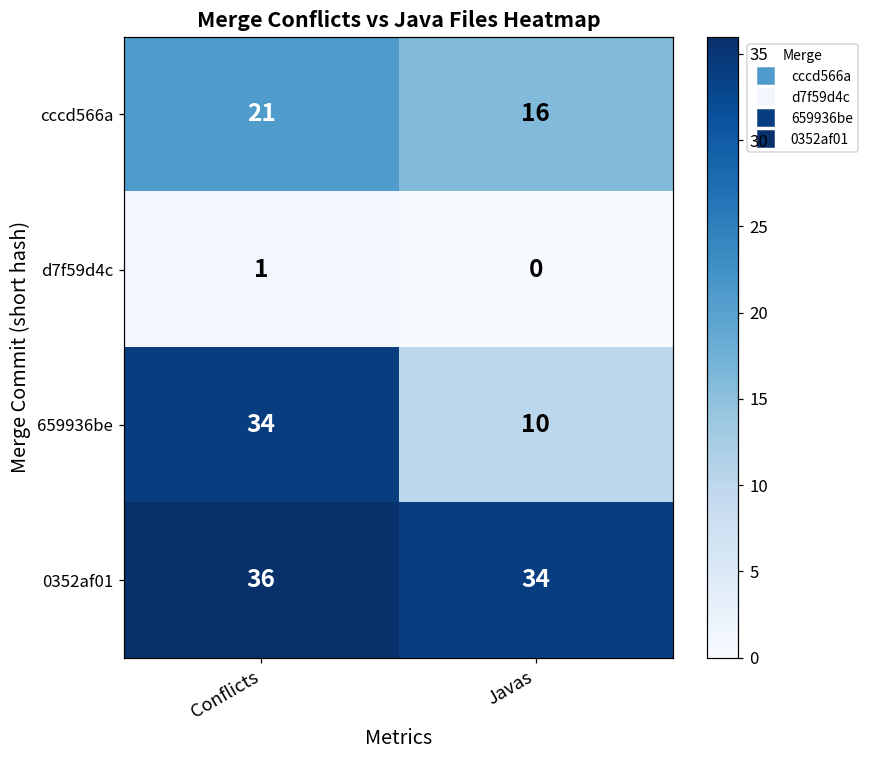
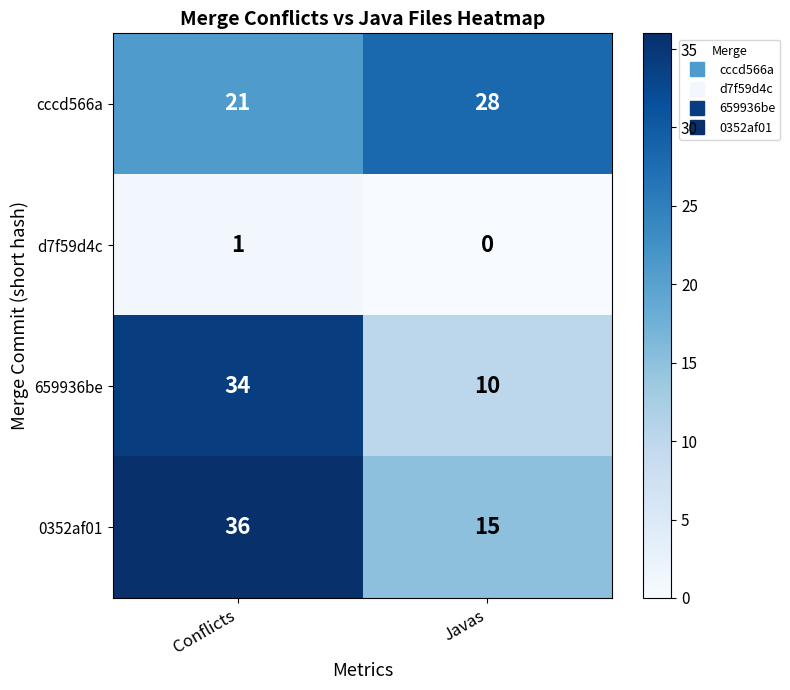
cccd566a, Javas: 16 -> 28
0352af01, Javas: 34 -> 15
